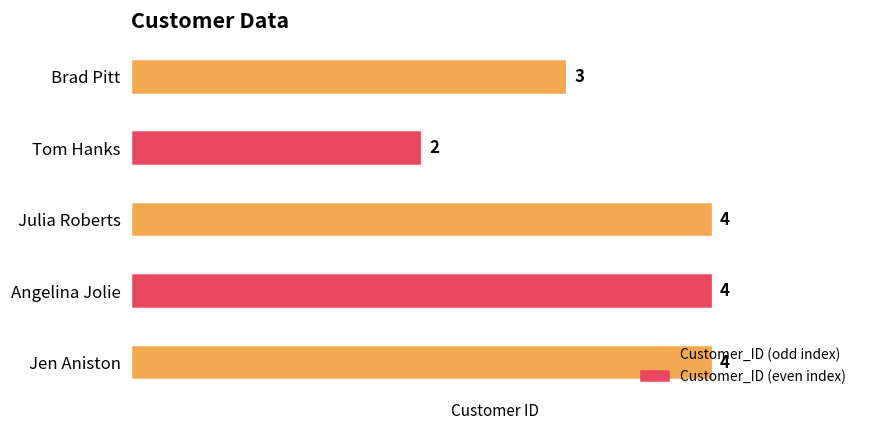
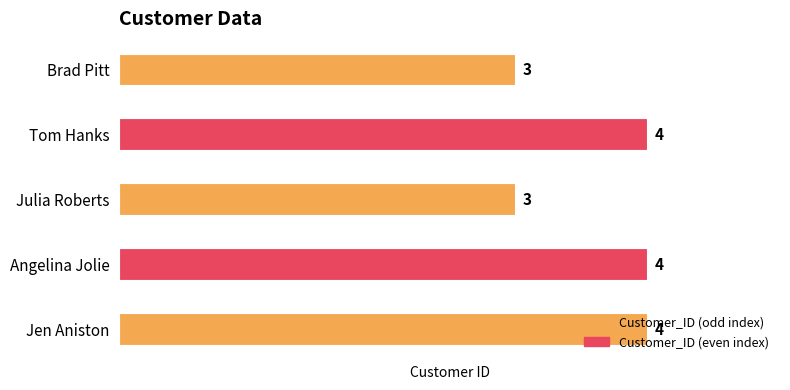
Tom Hanks: 2 -> 4
Julia Roberts: 4 -> 3
